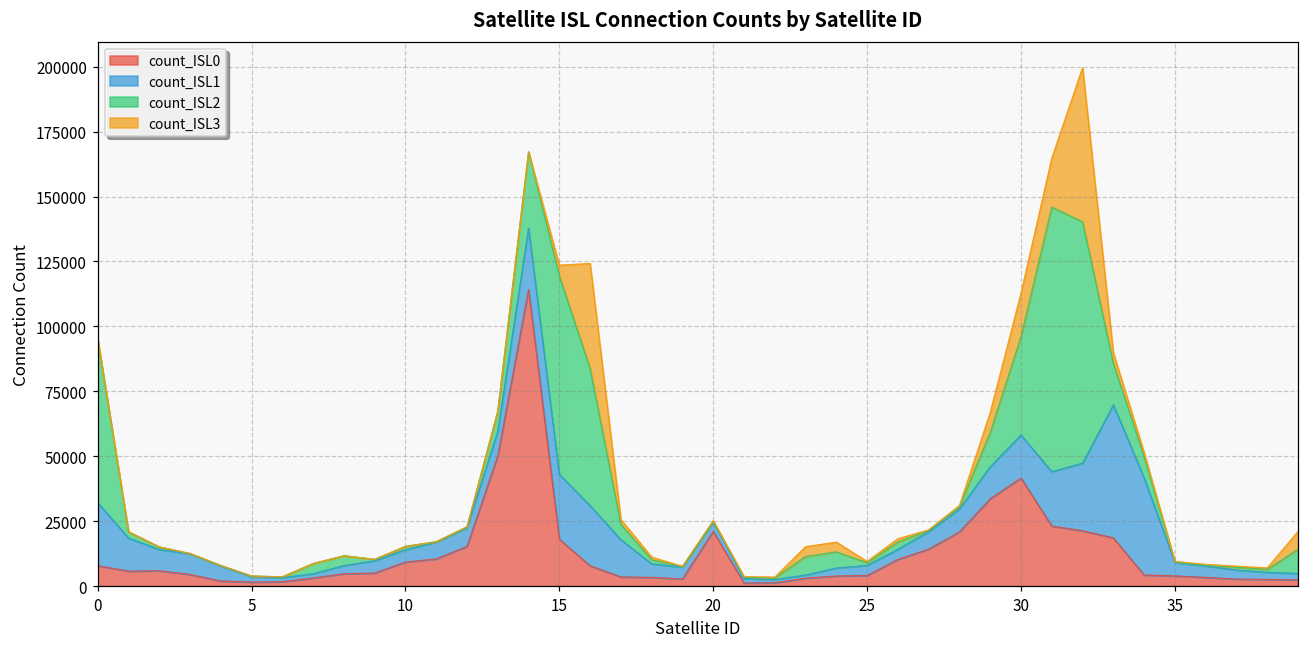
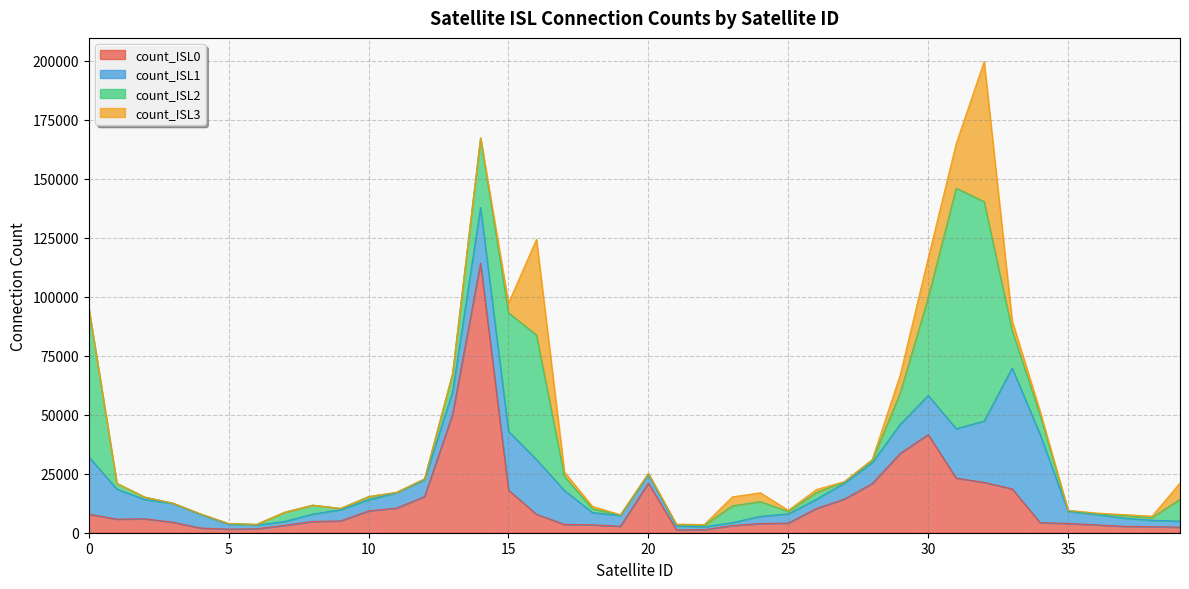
count_ISL2, 15: 76000 -> 50000
count_ISL2, 30: 38000 -> 41000
